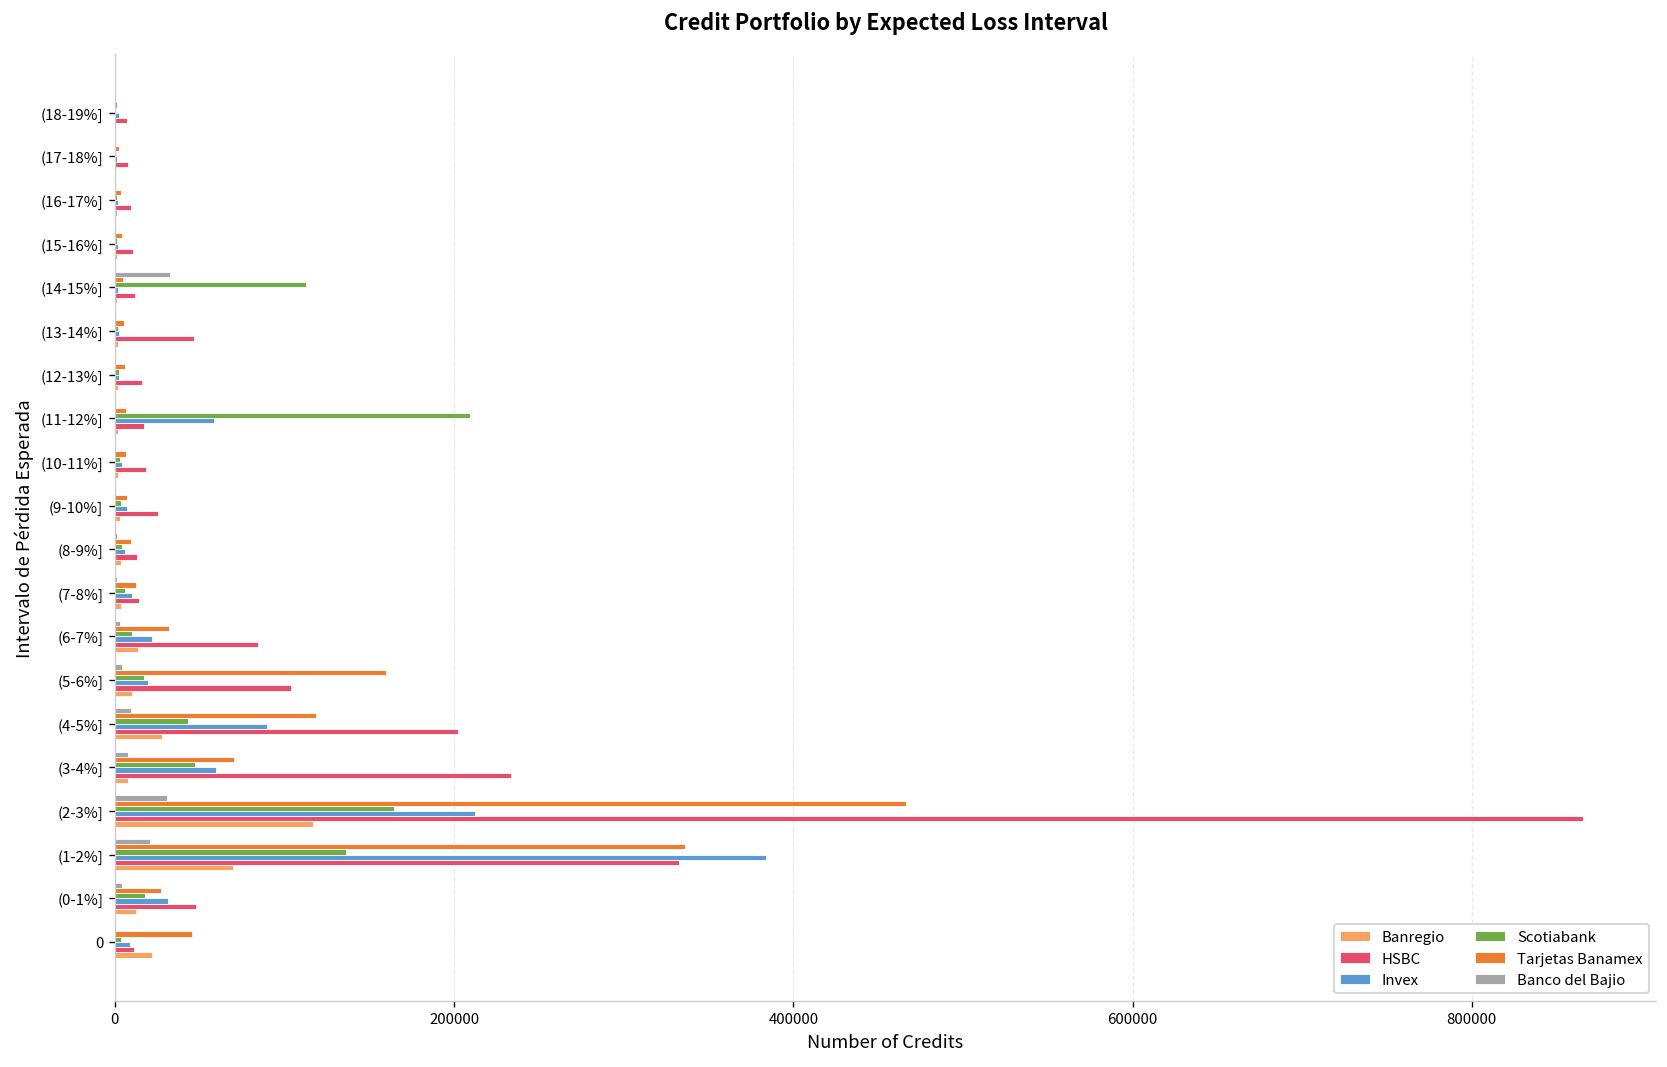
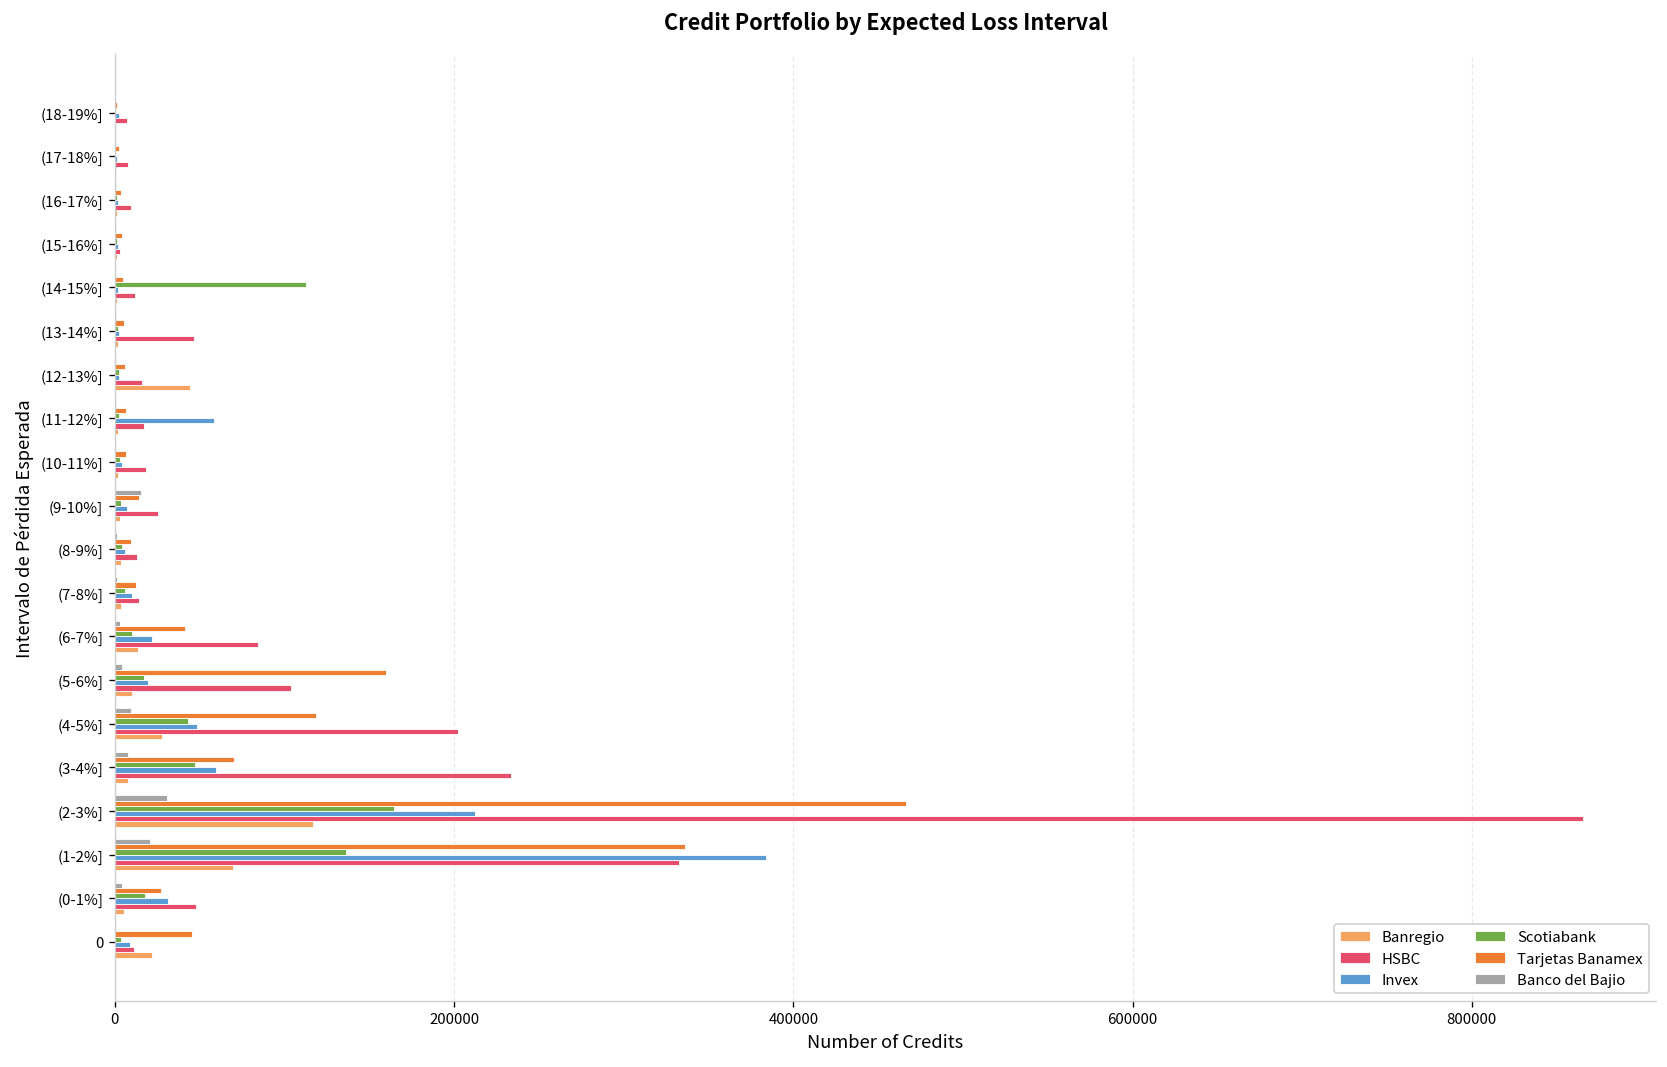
HSBC, (15-16%]: 11000 -> 3000
Banco del Bajio, (14-15%]: 33000 -> 0
Banregio, (12-13%]: 2000 -> 44000
Scotiabank, (11-12%]: 210000 -> 3000
Banco del Bajio, (9-10%]: 1000 -> 15000
Tarjetas Banamex, (9-10%]: 7000 -> 14000
Tarjetas Banamex, (6-7%]: 32000 -> 42000
Invex, (4-5%]: 90000 -> 49000
Banregio, (0-1%]: 12000 -> 5000
